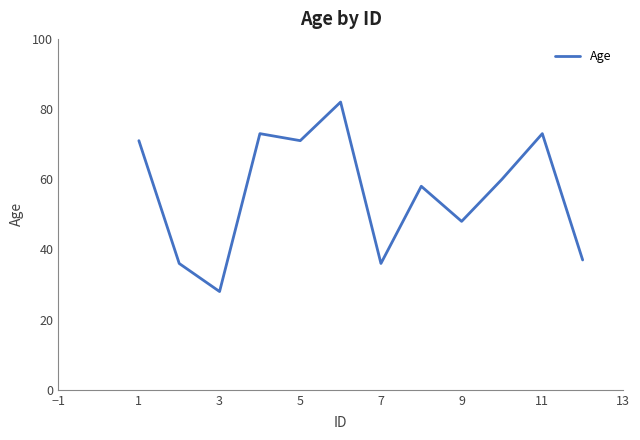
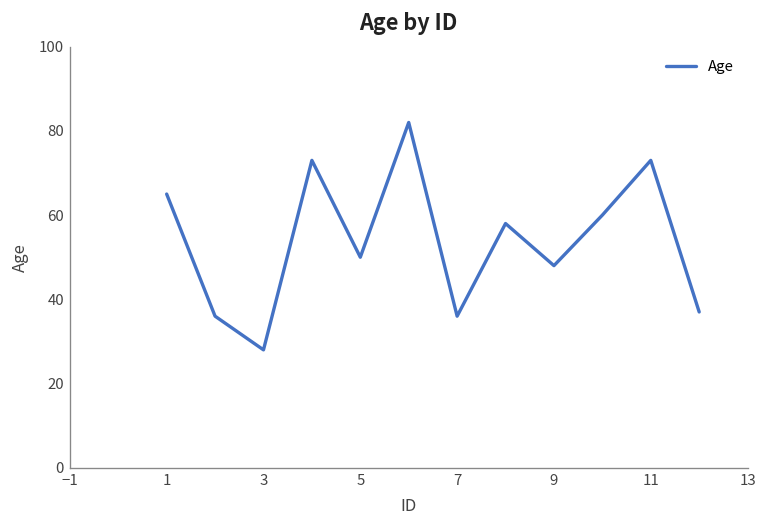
1: 71 -> 65
5: 71 -> 50
